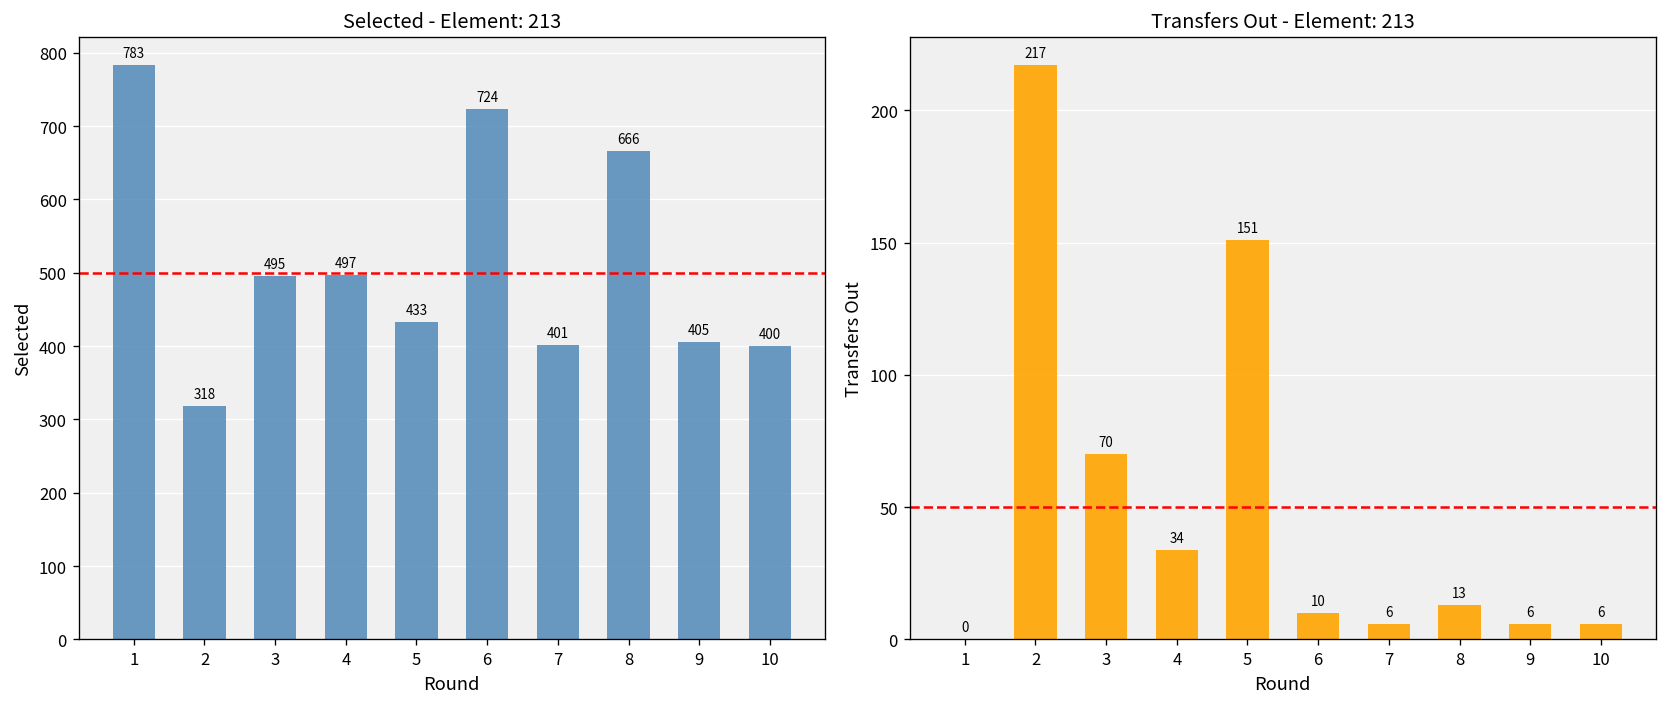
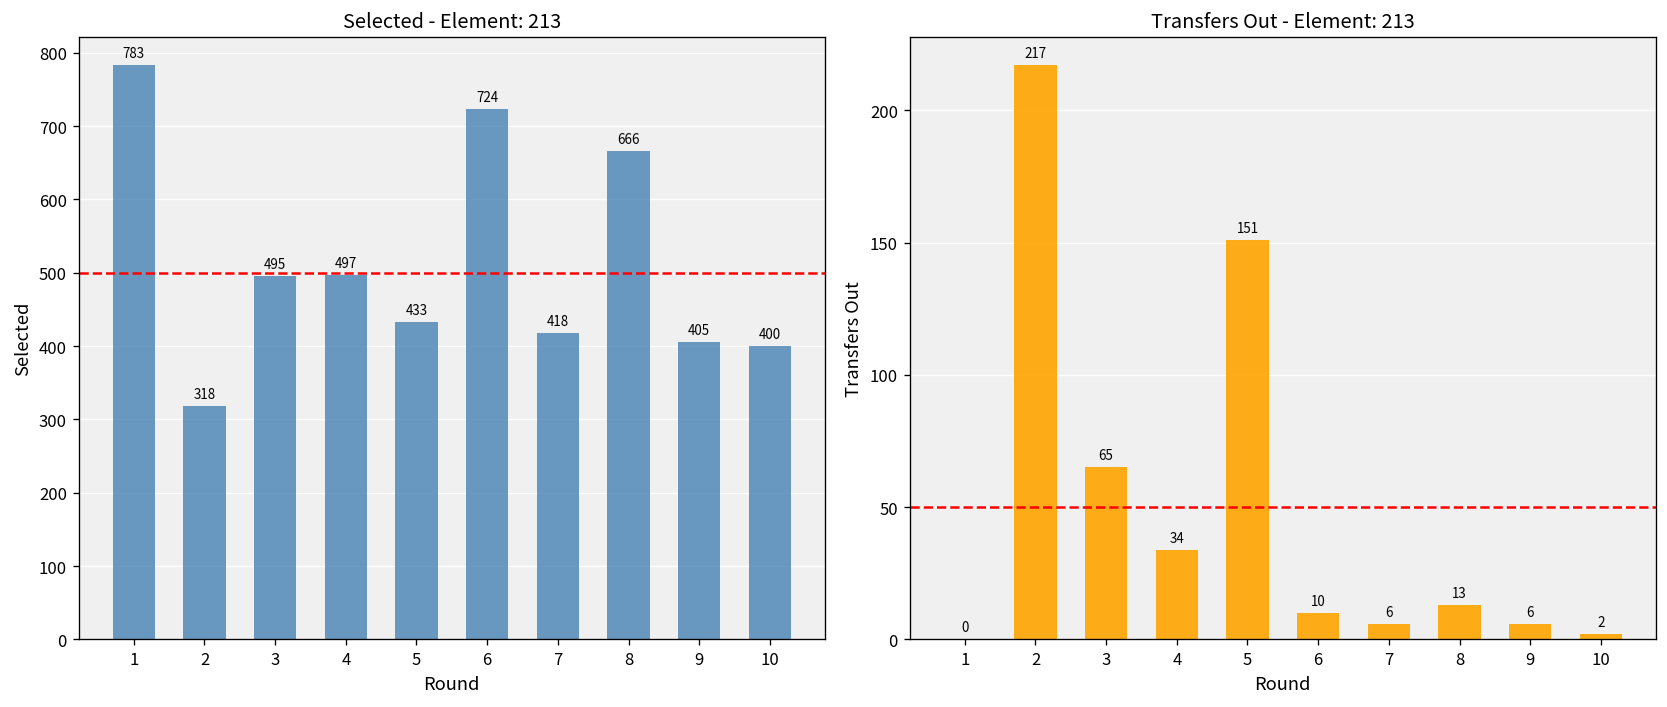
Selected - Element: 213, 7: 401 -> 418
Transfers Out - Element: 213, 3: 70 -> 65
Transfers Out - Element: 213, 10: 6 -> 2
